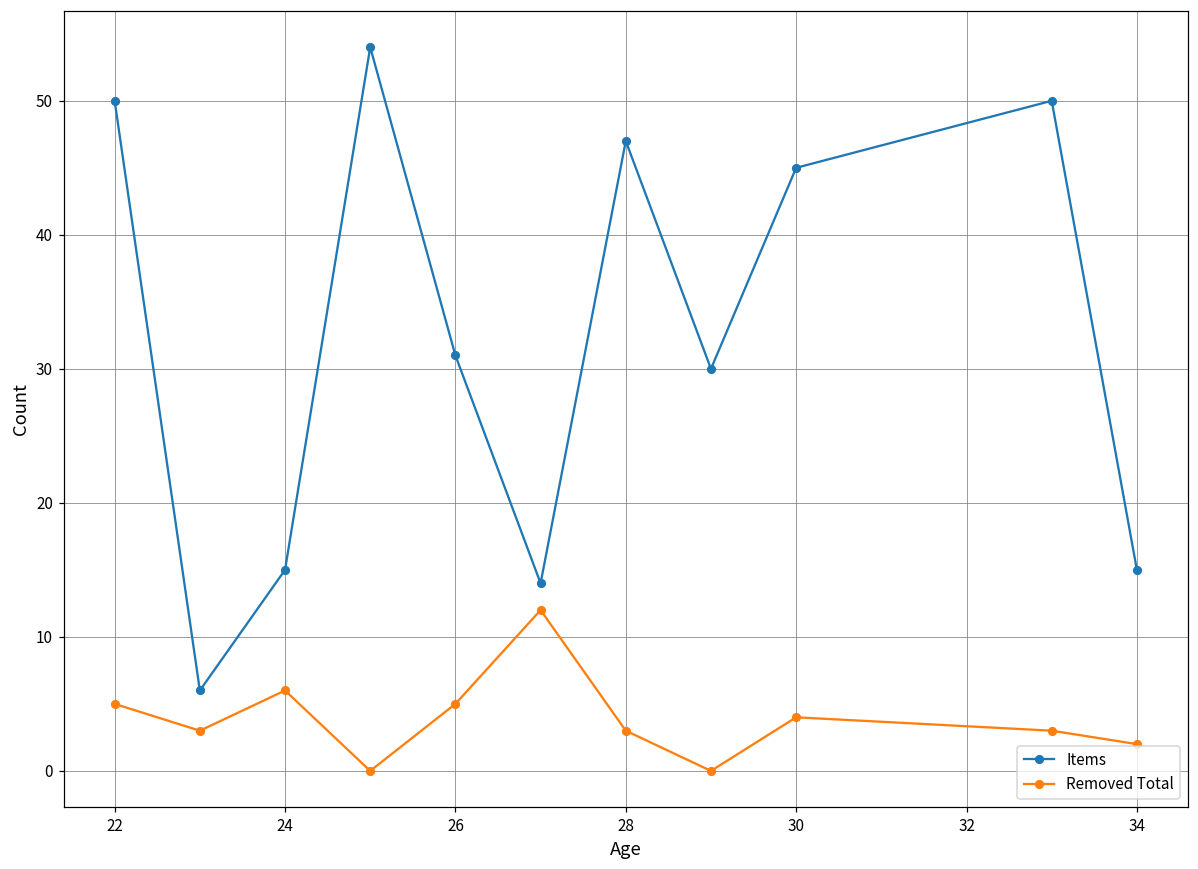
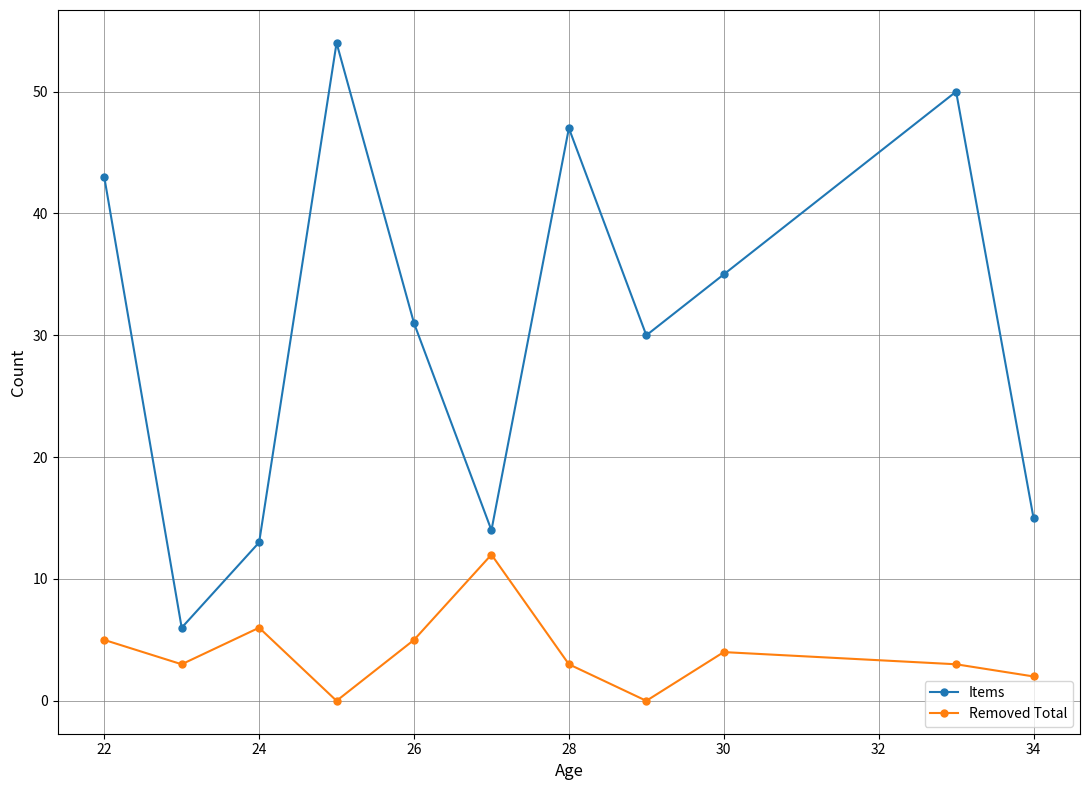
Items, 22: 50 -> 43
Items, 24: 15 -> 13
Items, 30: 45 -> 35
